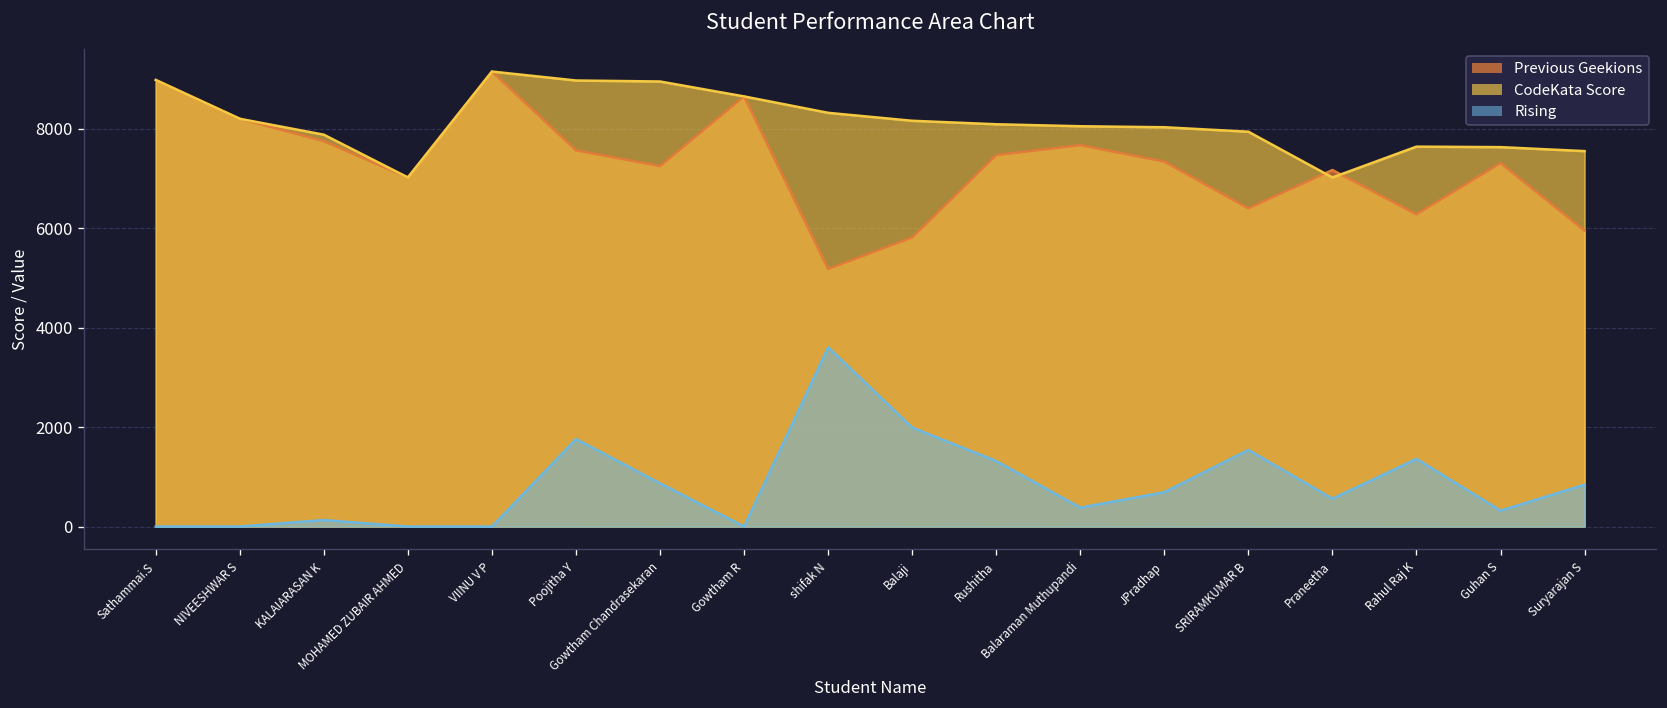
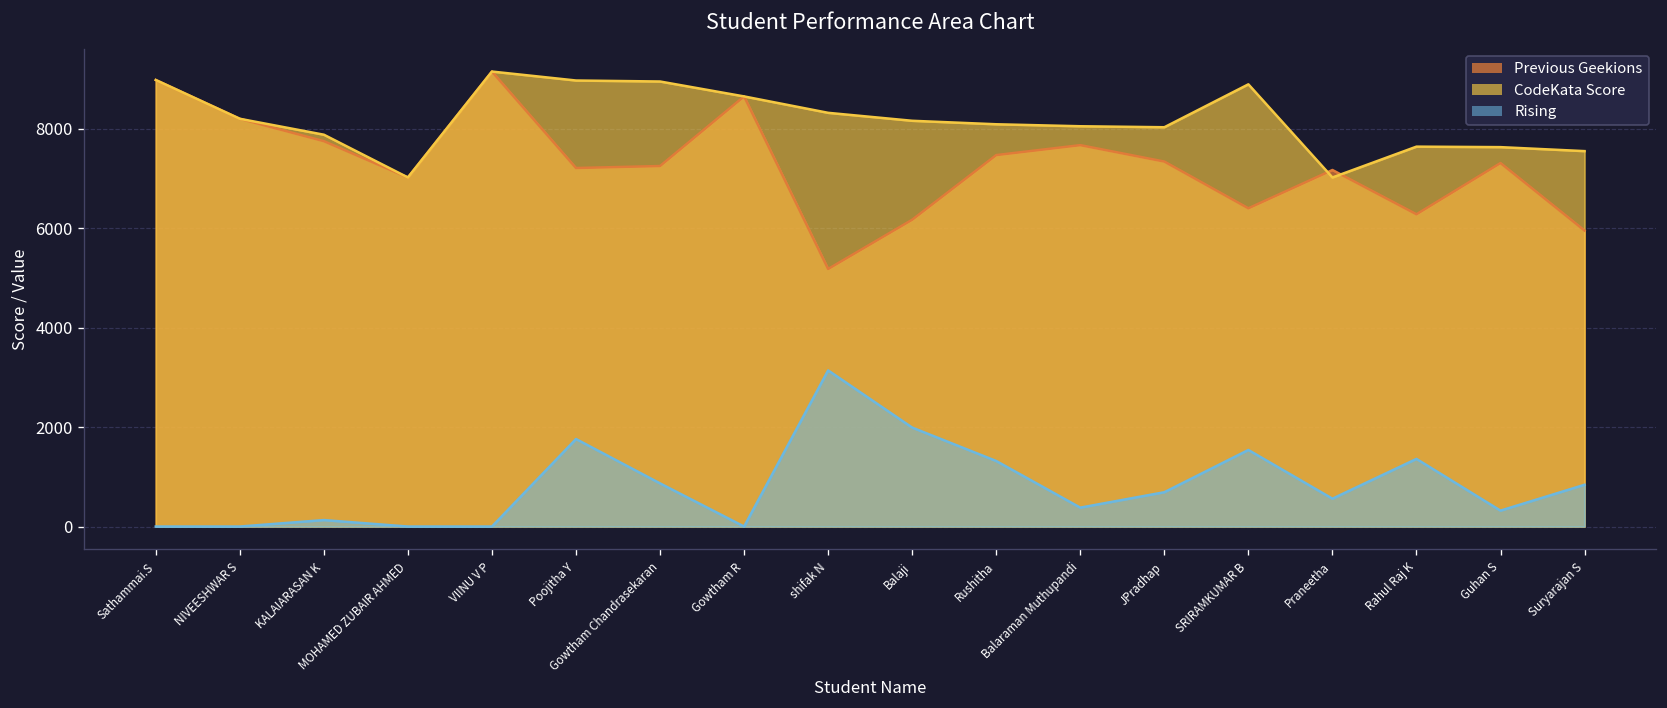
Previous Geekions, Poojitha Y: 7600 -> 7200
Rising, shifak N: 3600 -> 3100
Previous Geekions, Balaji: 5800 -> 6200
CodeKata Score, SRIRAMKUMAR B: 7900 -> 8900
